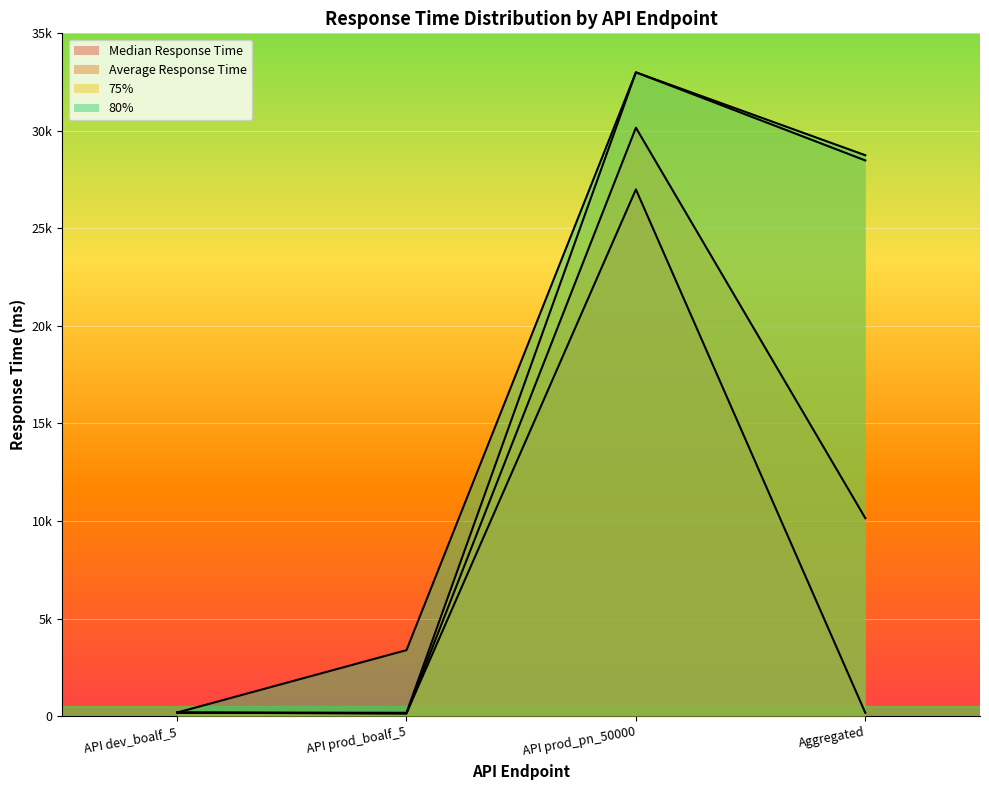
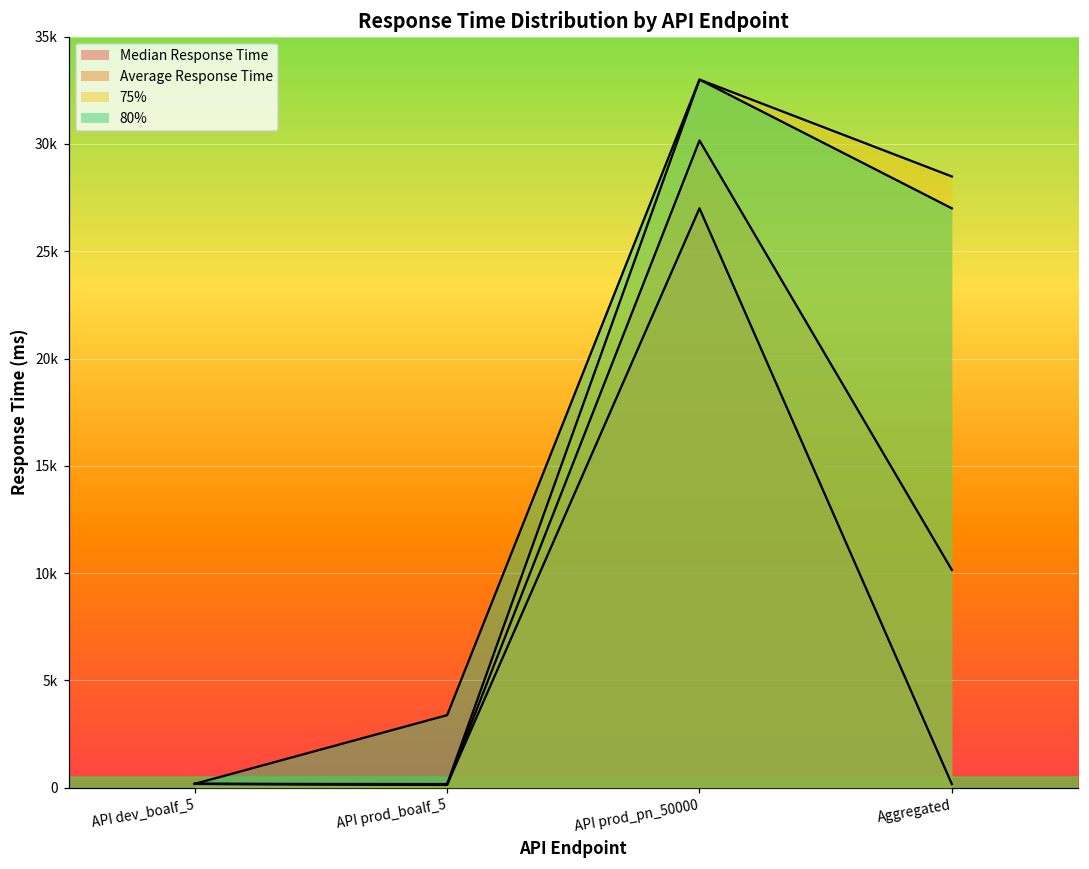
80%, Aggregated: 28800 -> 27000
